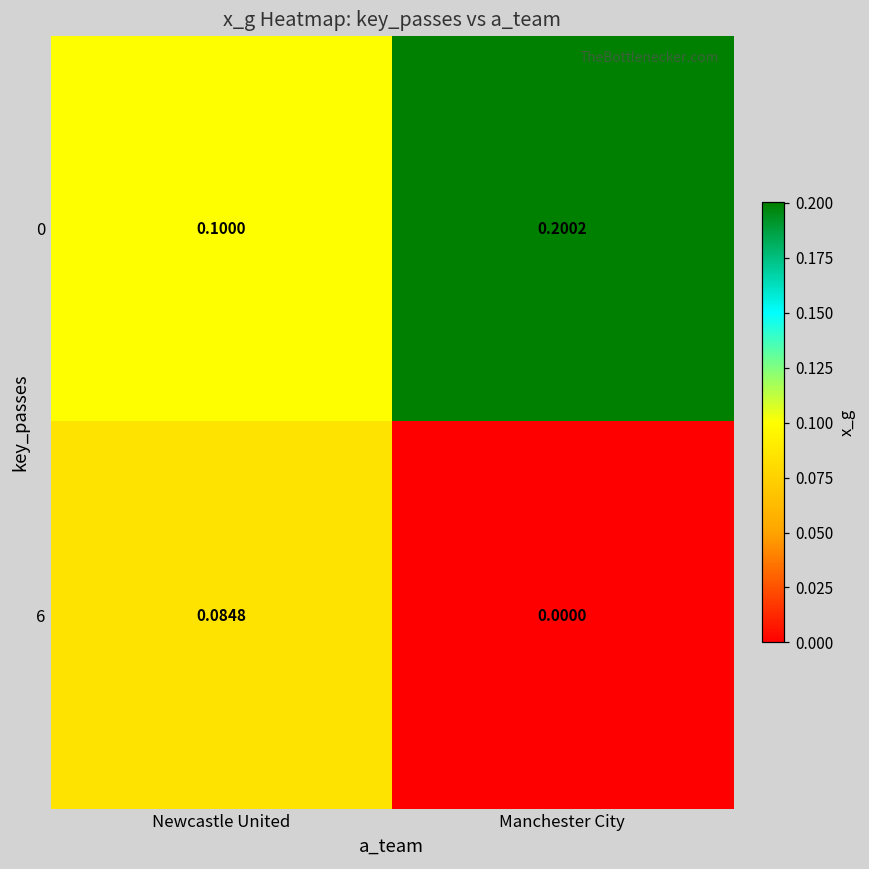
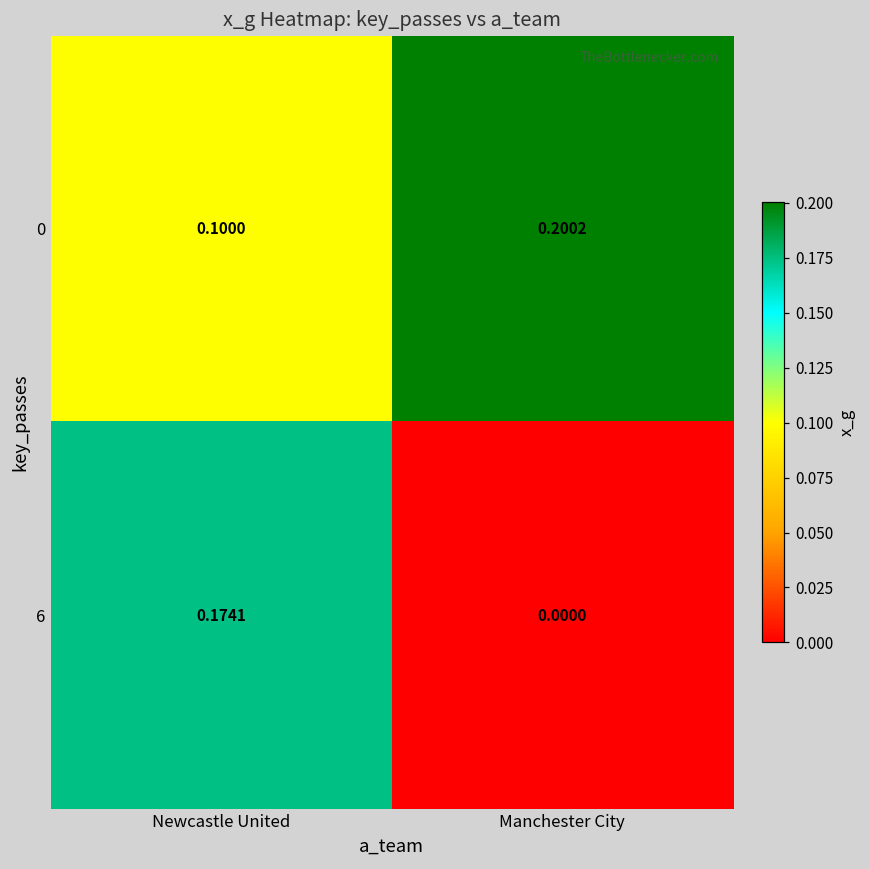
6, Newcastle United: 0.0848 -> 0.1741
